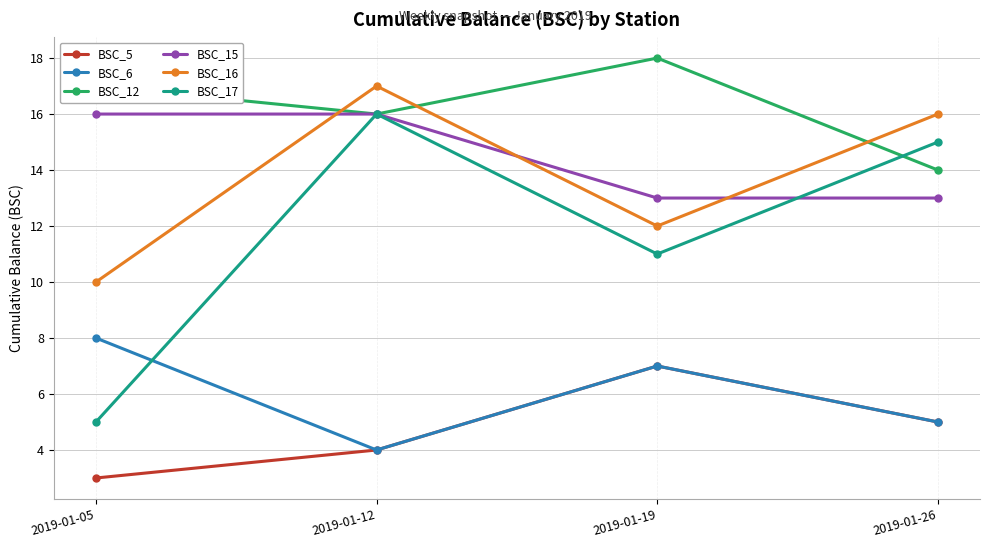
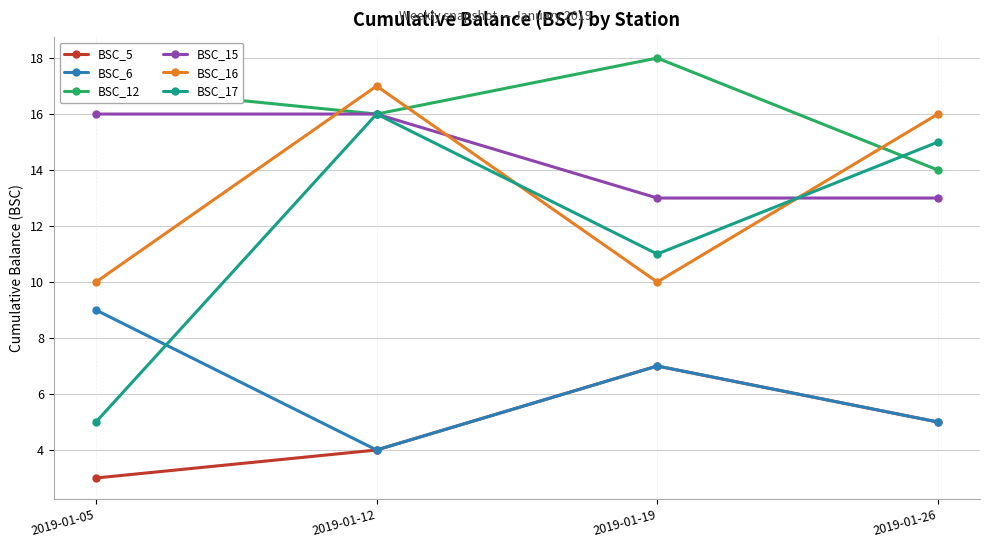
BSC_6, 2019-01-05: 8 -> 9
BSC_16, 2019-01-19: 12 -> 10
